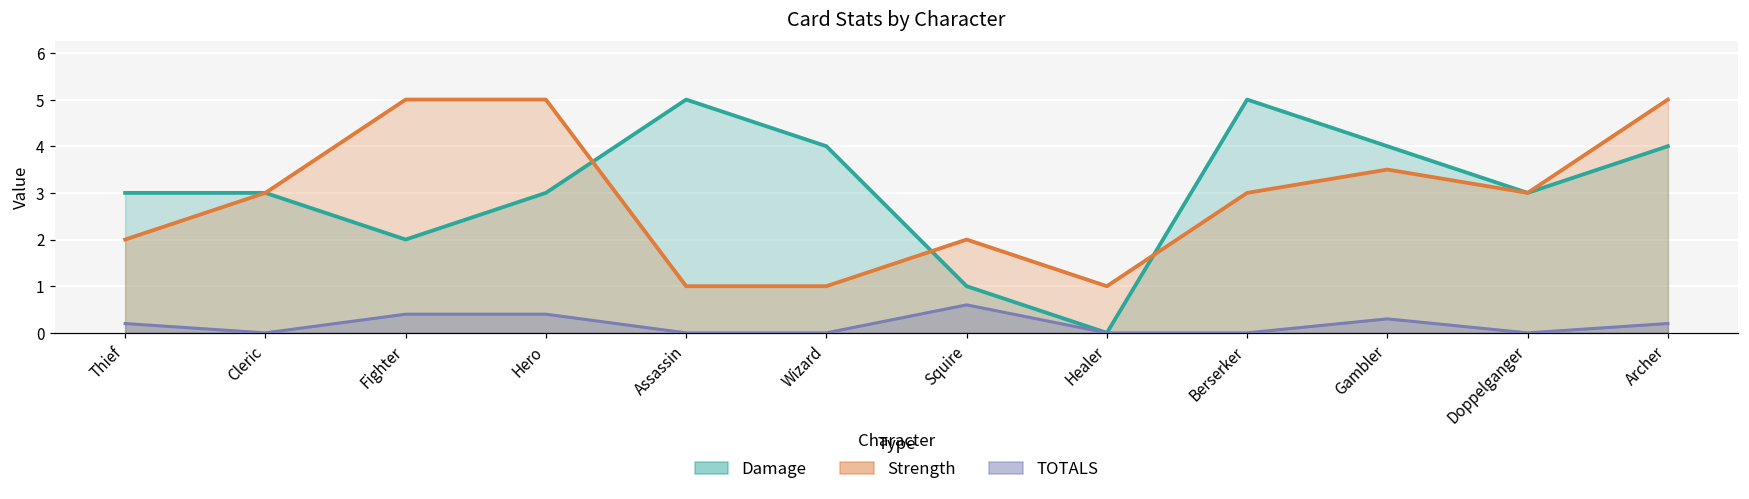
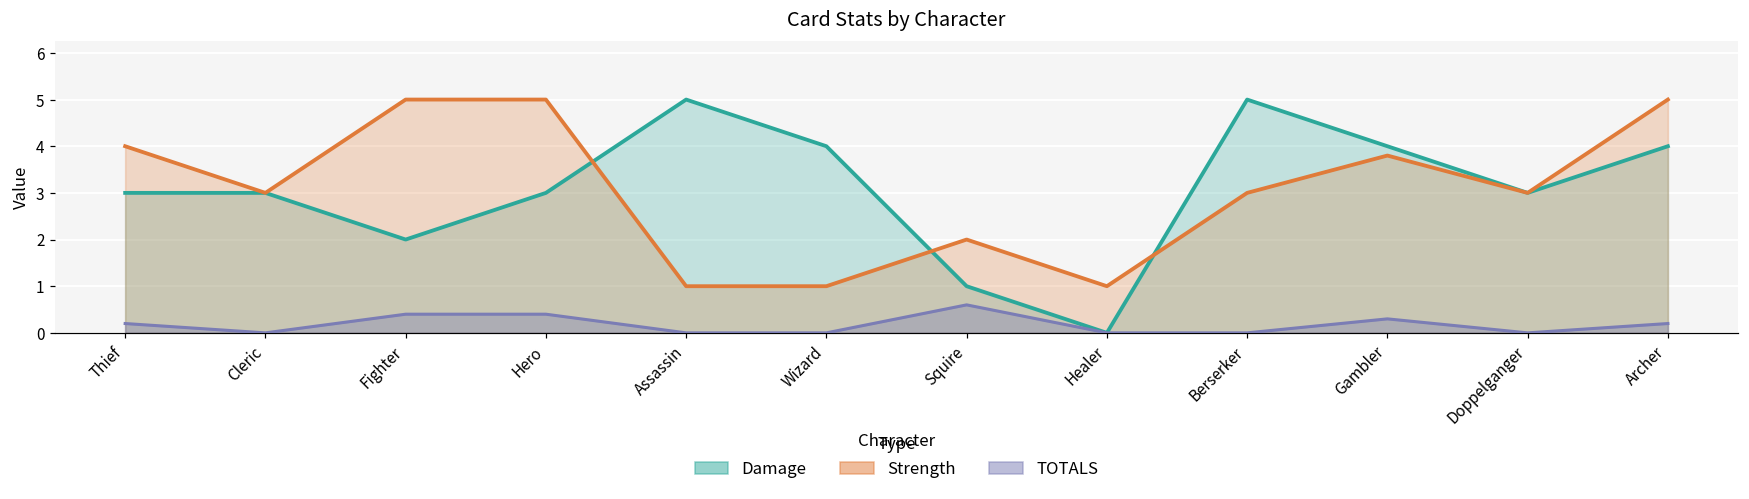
Strength, Thief: 2 -> 4
Strength, Gambler: 3.5 -> 3.8
